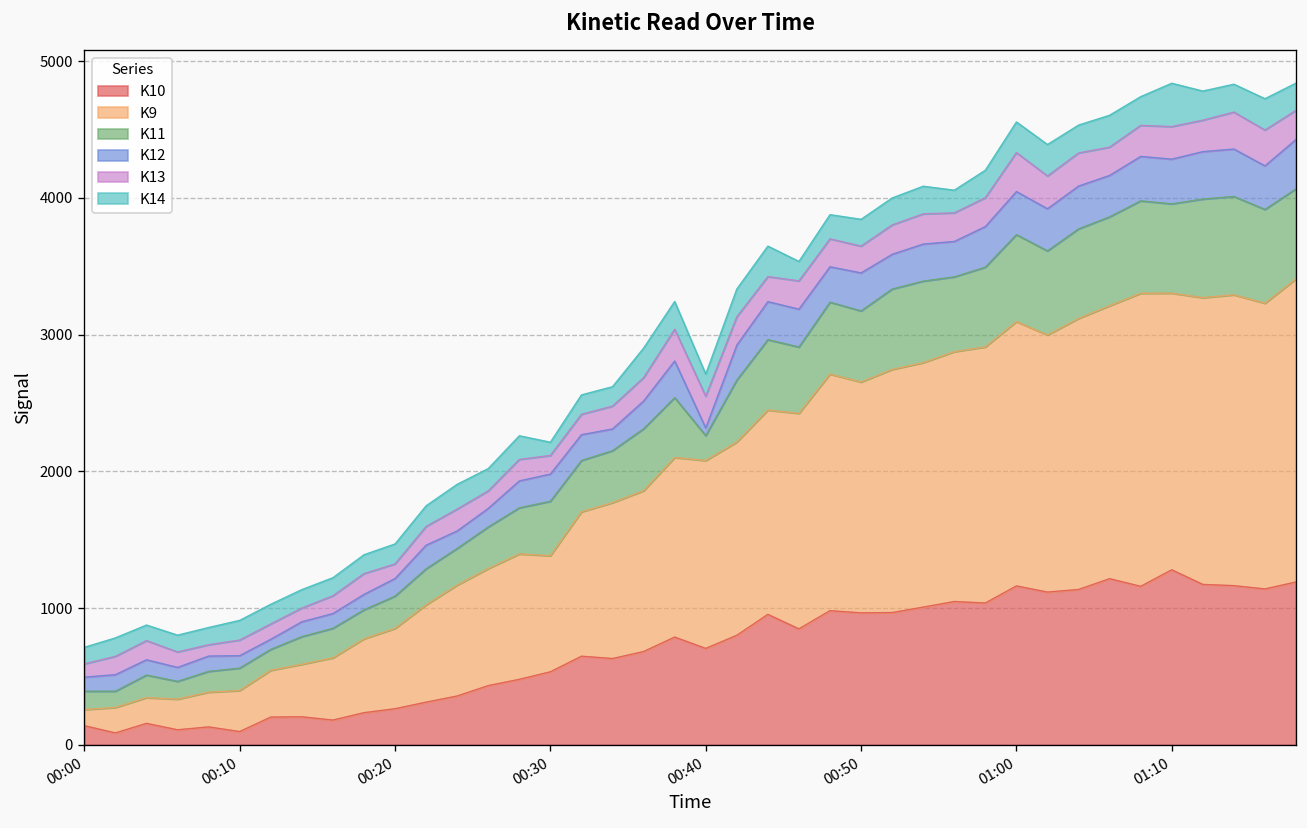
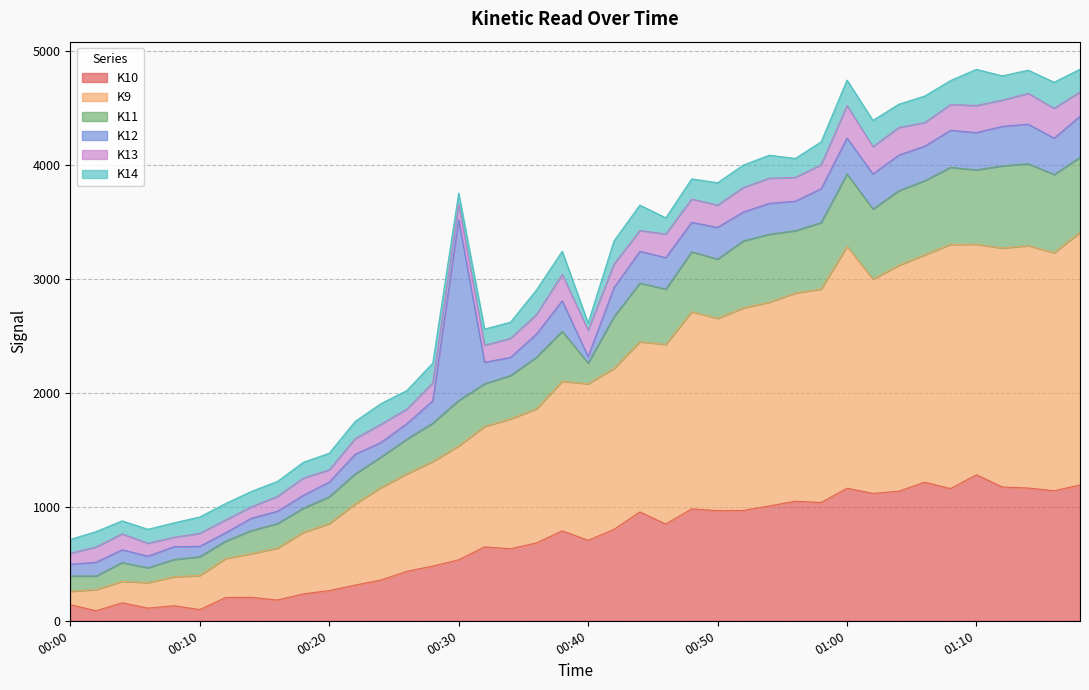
K9, 00:30: 850 -> 1000
K12, 00:30: 200 -> 1590
K14, 00:40: 160 -> 60
K9, 01:00: 1930 -> 2120
